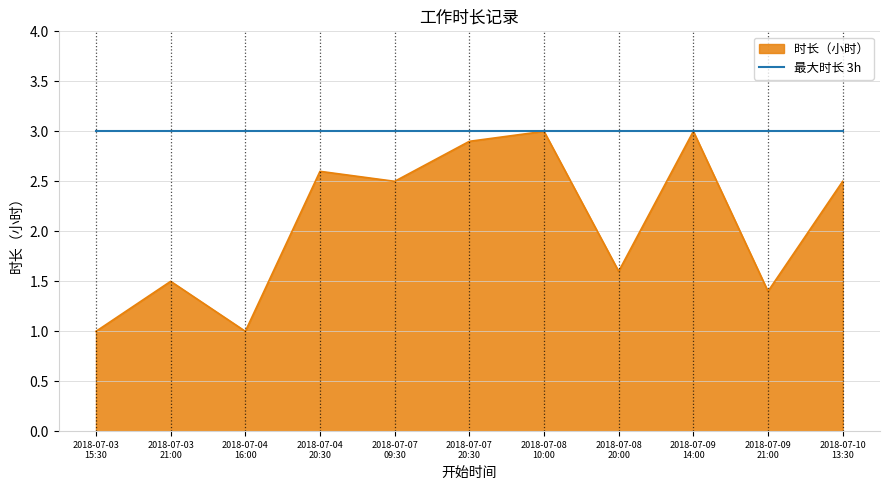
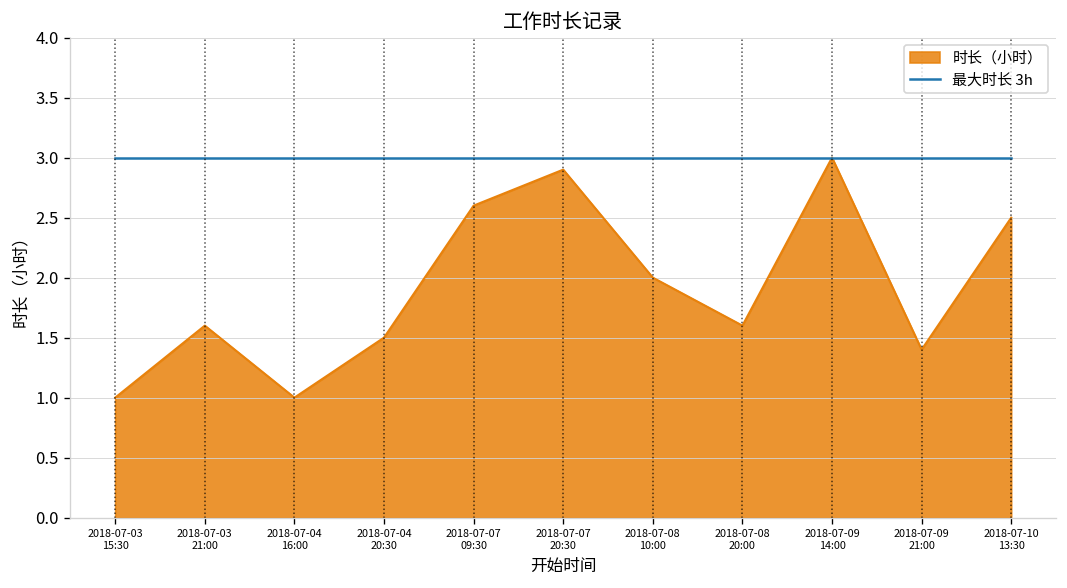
时长（小时）, 2018-07-03 21:00: 1.5 -> 1.6
时长（小时）, 2018-07-04 20:30: 2.6 -> 1.5
时长（小时）, 2018-07-07 09:30: 2.5 -> 2.6
时长（小时）, 2018-07-08 10:00: 3 -> 2
